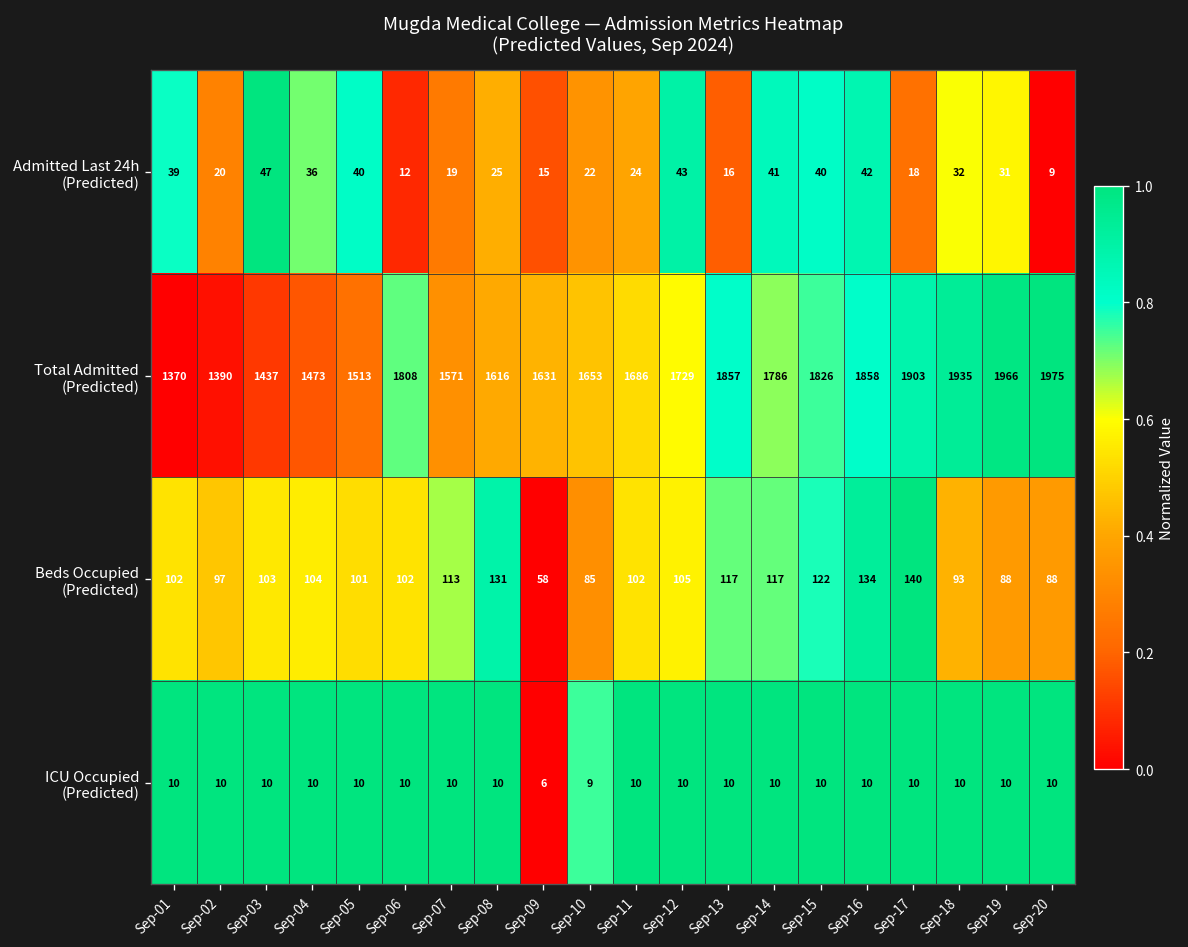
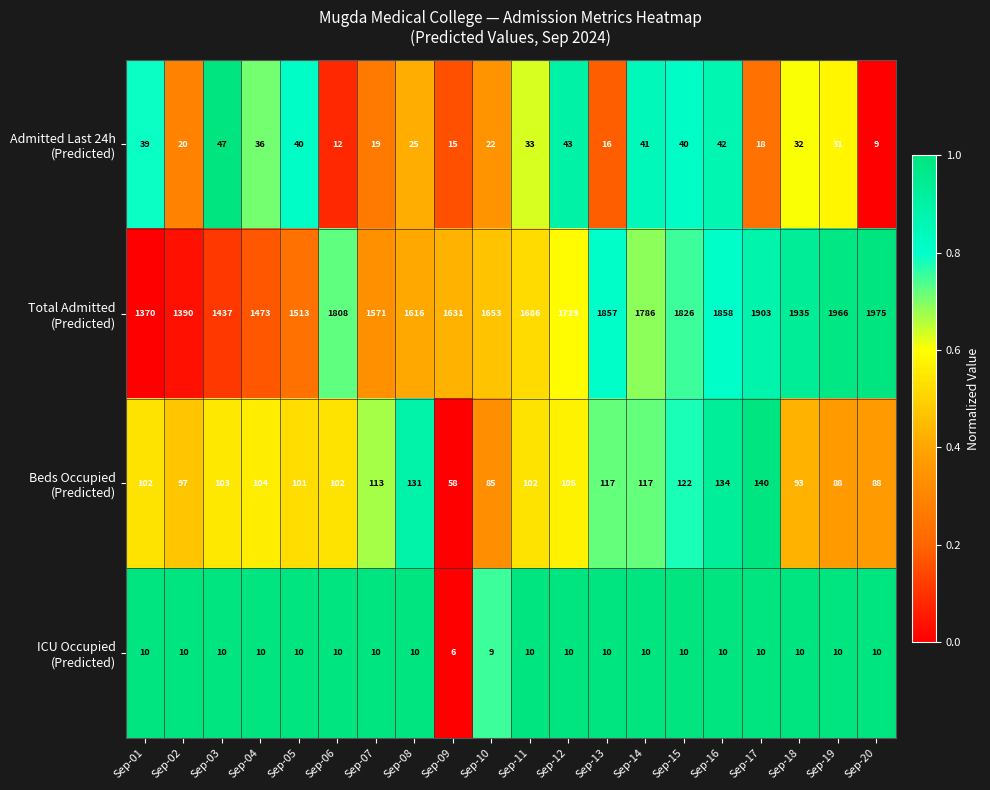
Admitted Last 24h (Predicted), Sep-11: 24 -> 33
